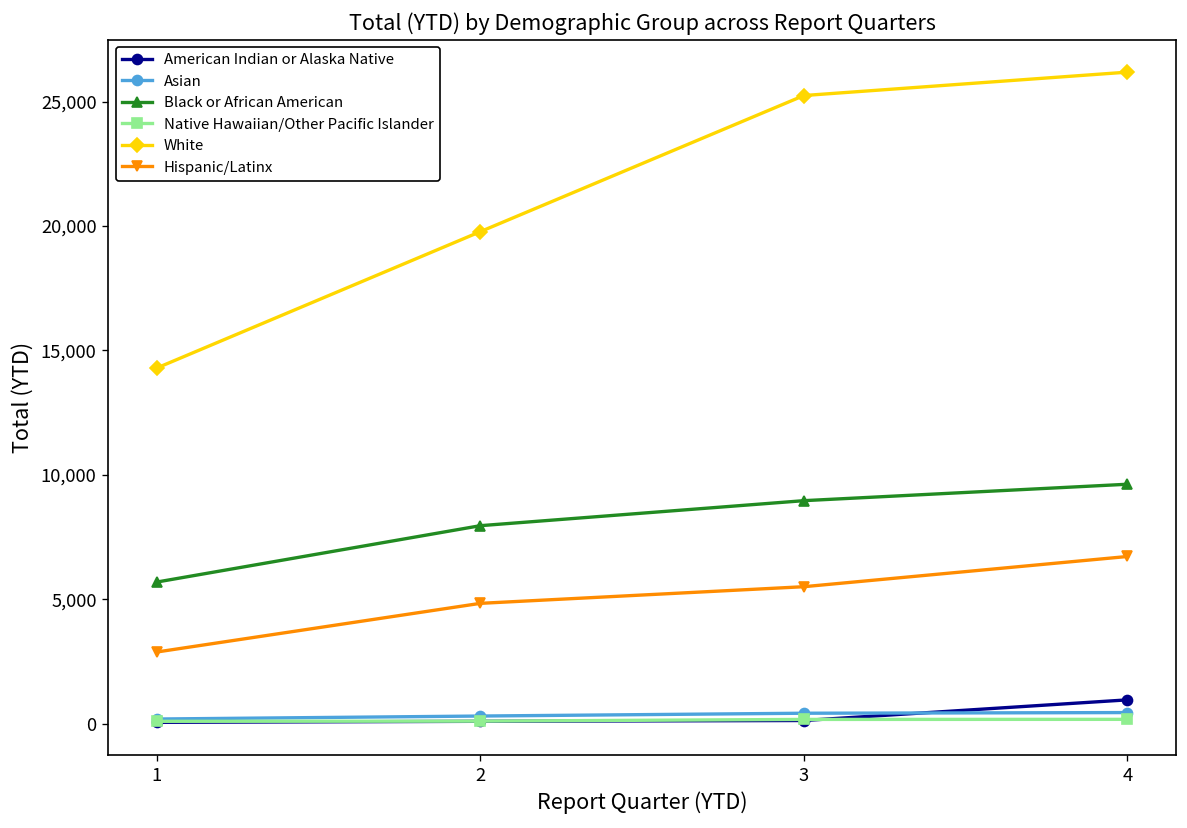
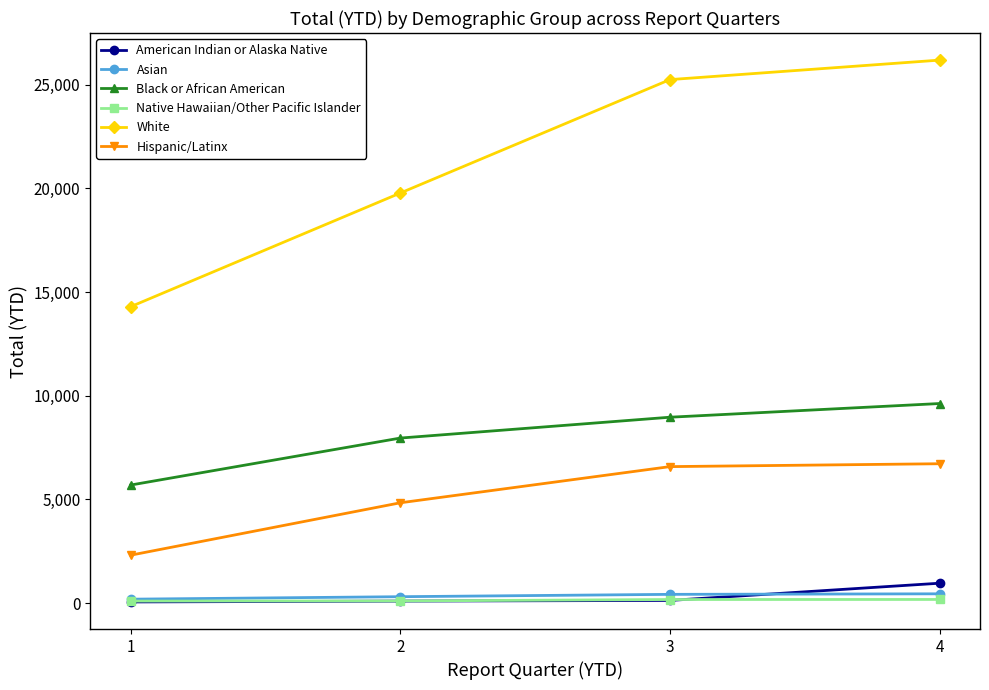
Hispanic/Latinx, 1: 2,900 -> 2,300
Hispanic/Latinx, 3: 5,500 -> 6,600
